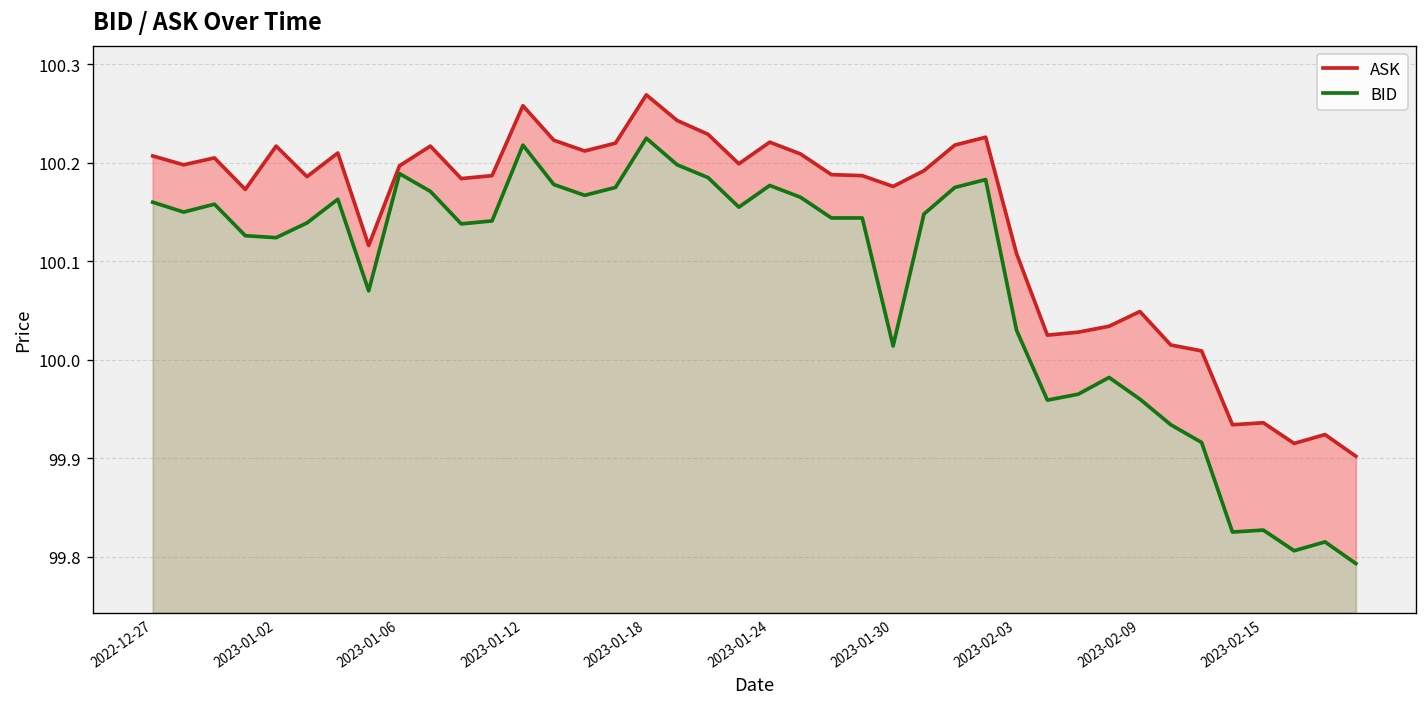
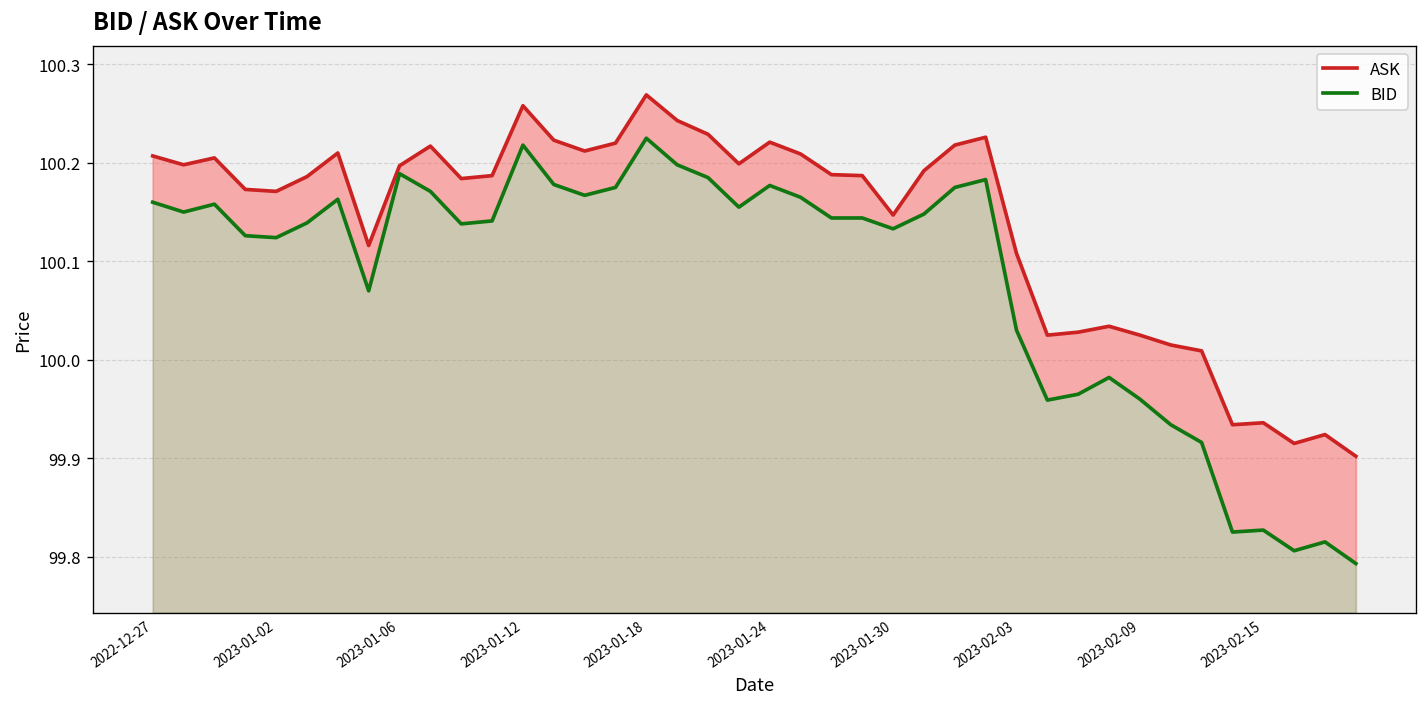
ASK, 2023-01-02: 100.22 -> 100.17
ASK, 2023-01-30: 100.18 -> 100.15
BID, 2023-01-30: 100.01 -> 100.13
ASK, 2023-02-09: 100.05 -> 100.03
